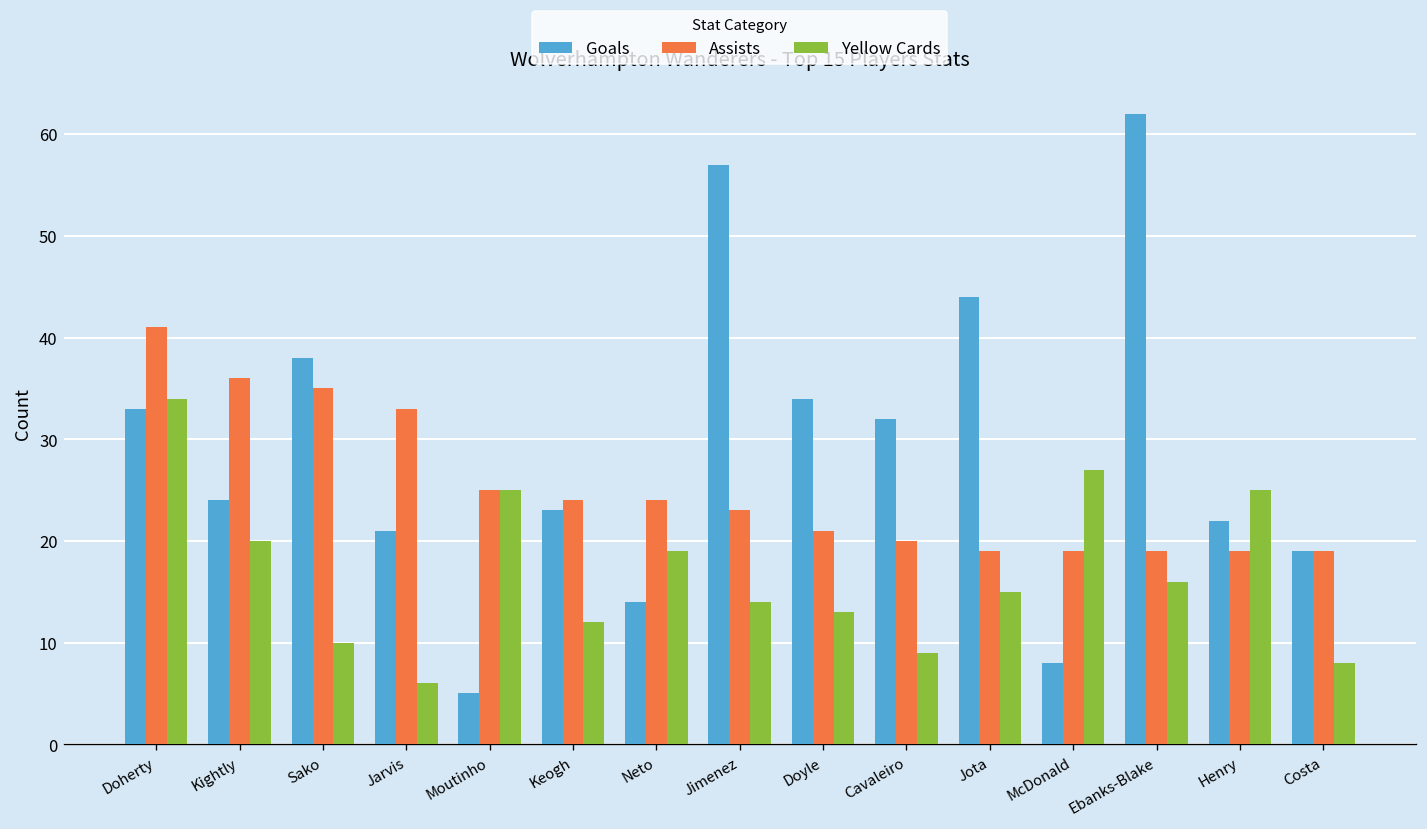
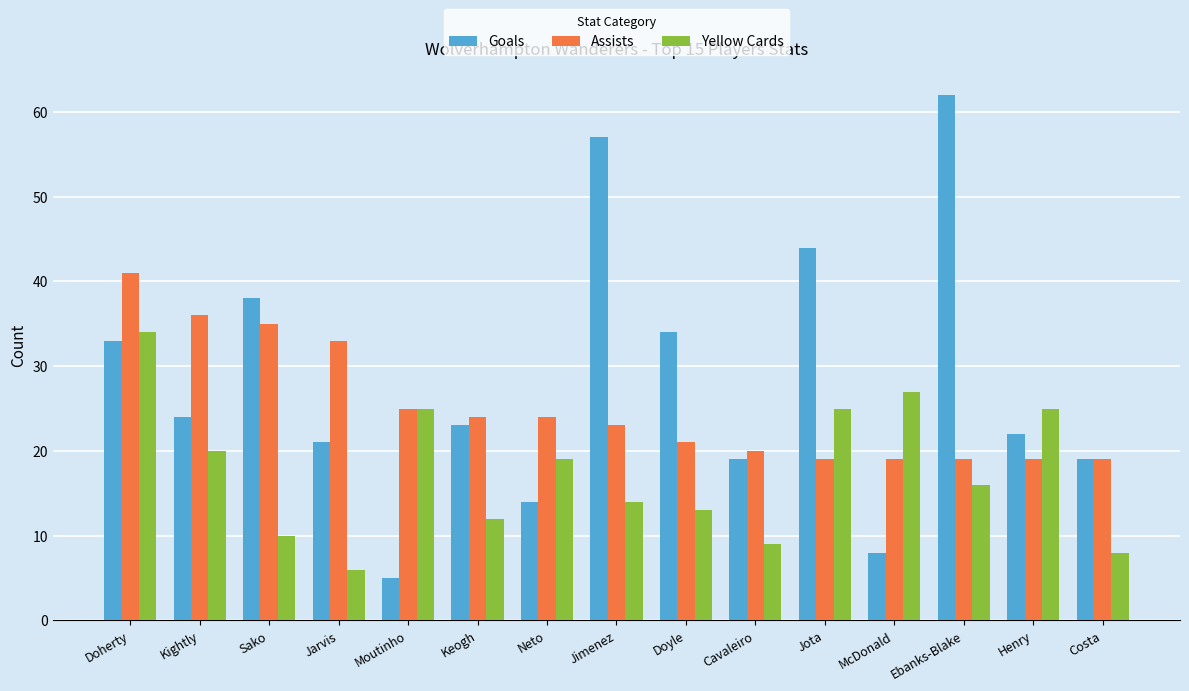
Goals, Cavaleiro: 32 -> 19
Yellow Cards, Jota: 15 -> 25
